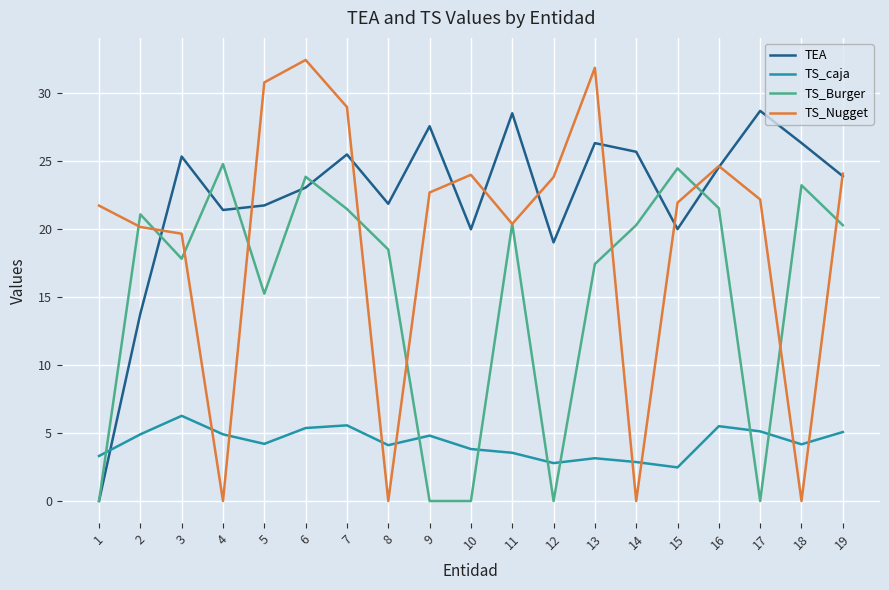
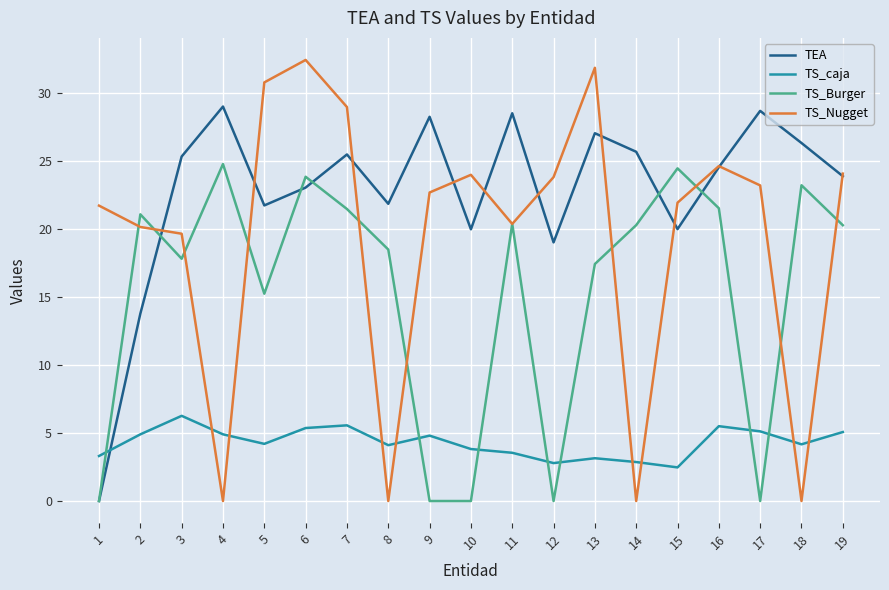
TEA, 4: 21.4 -> 29.0
TEA, 9: 27.6 -> 28.3
TEA, 13: 26.3 -> 27.1
TS_Nugget, 17: 22.2 -> 23.2
